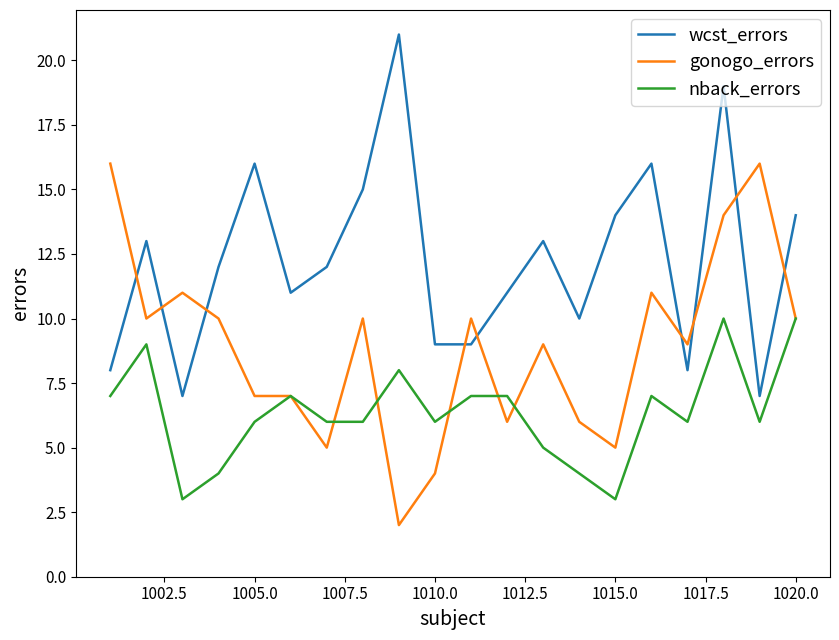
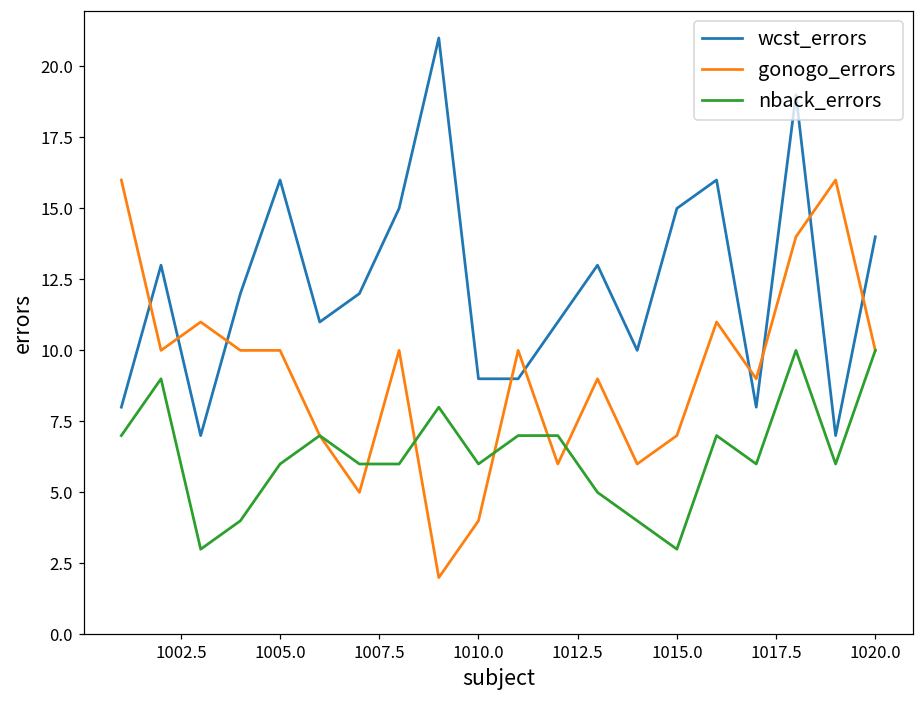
gonogo_errors, 1005.0: 7 -> 10
wcst_errors, 1015.0: 14 -> 15
gonogo_errors, 1015.0: 5 -> 7
